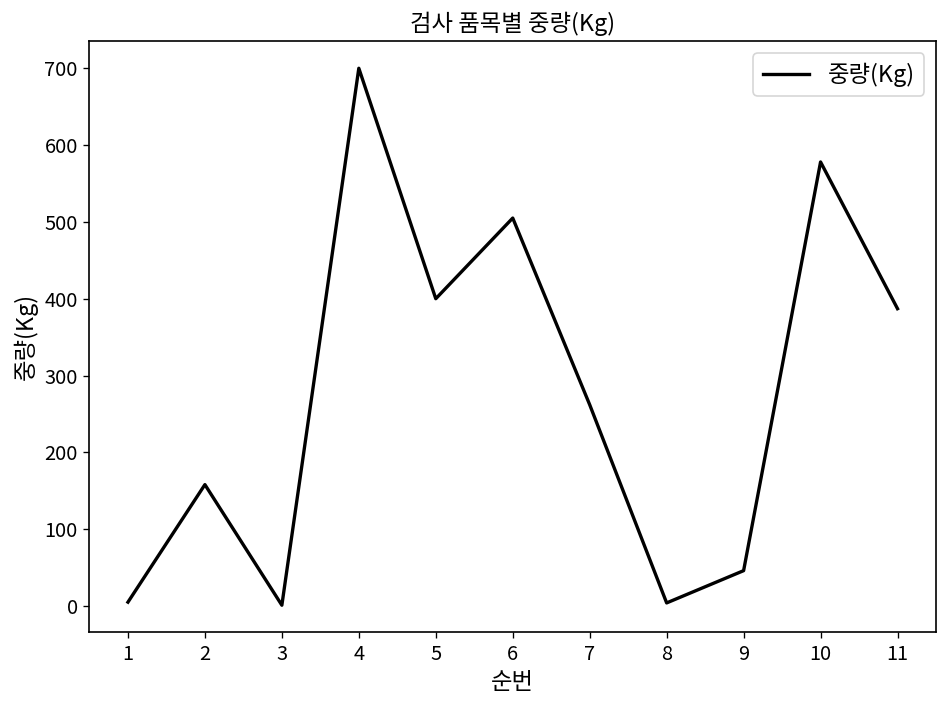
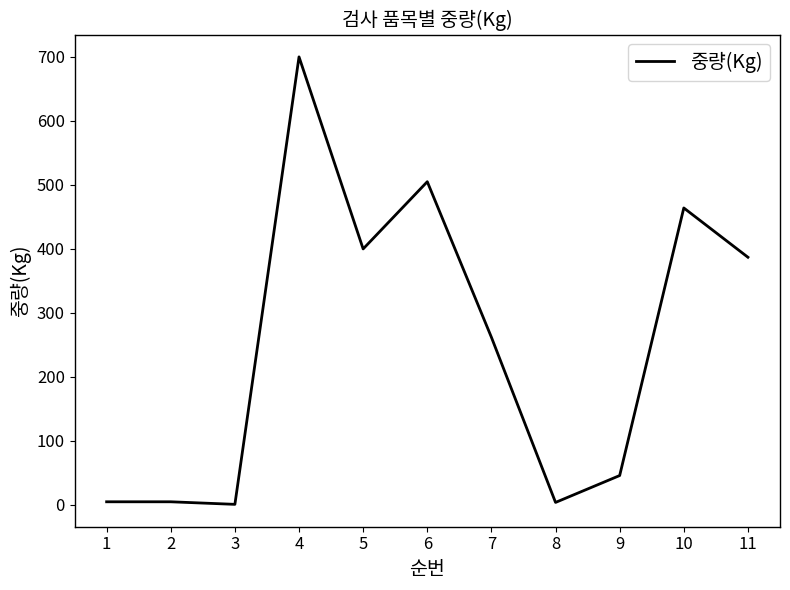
2: 160 -> 10
10: 580 -> 460
